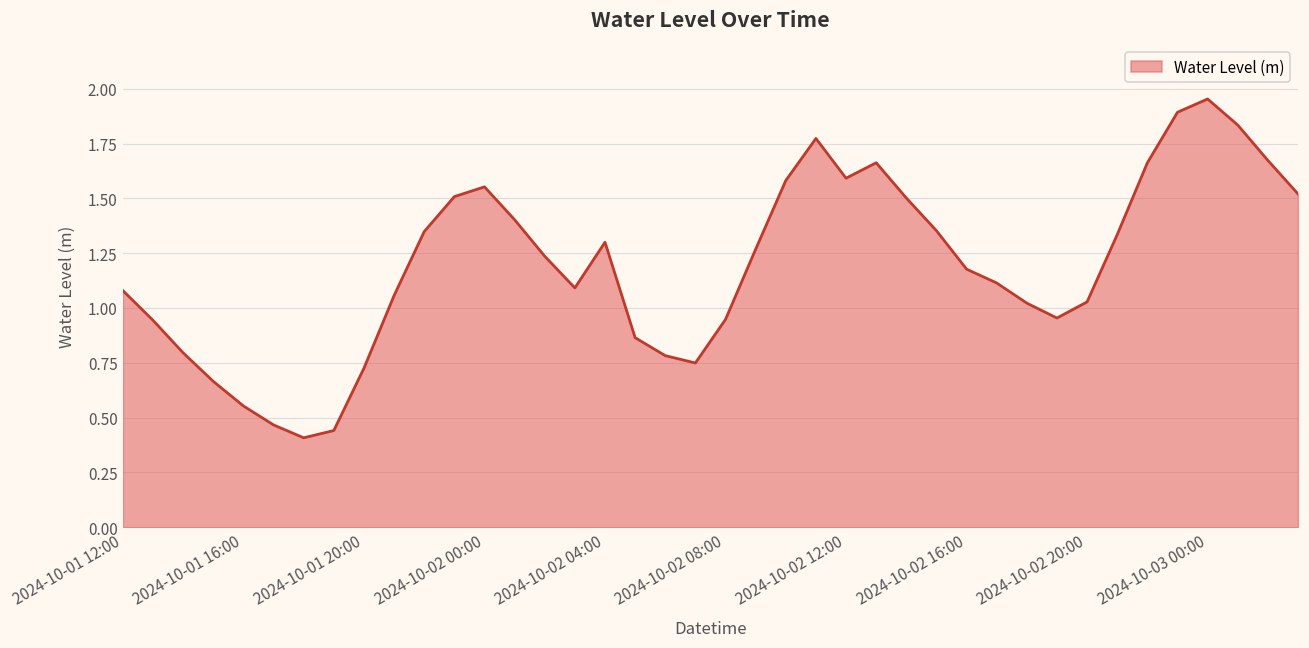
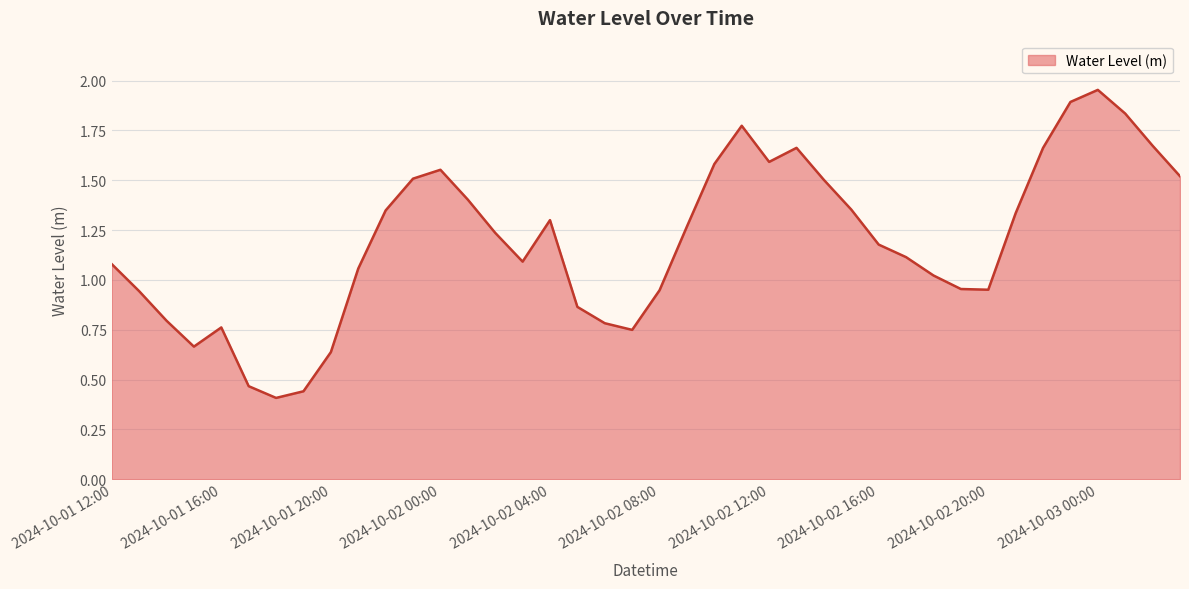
2024-10-01 16:00: 0.55 -> 0.76
2024-10-01 20:00: 0.73 -> 0.64
2024-10-02 20:00: 1.03 -> 0.95
